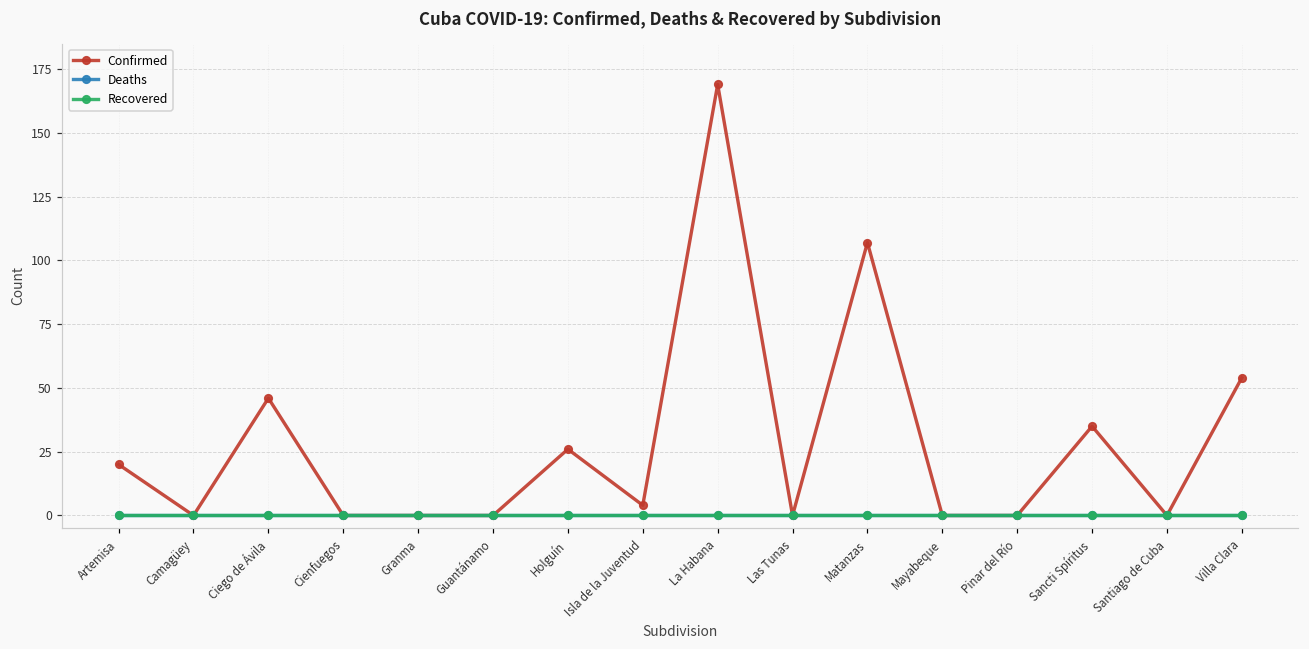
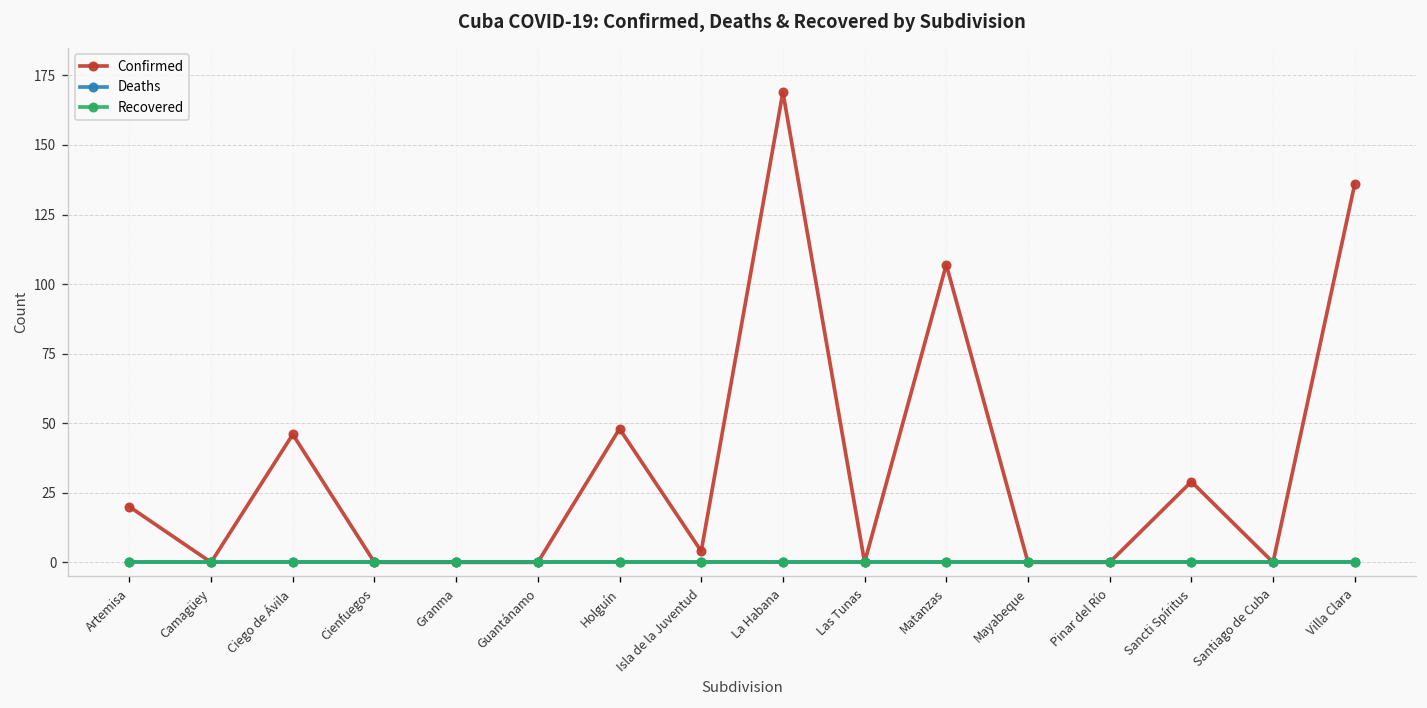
Confirmed, Holguín: 26 -> 48
Confirmed, Sancti Spíritus: 35 -> 29
Confirmed, Villa Clara: 54 -> 136
